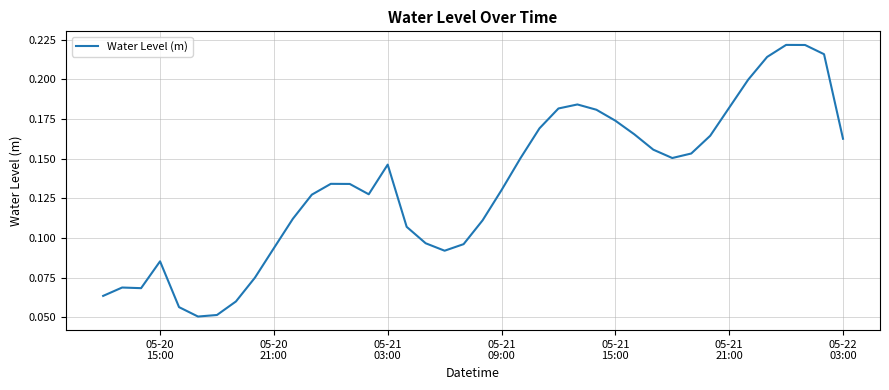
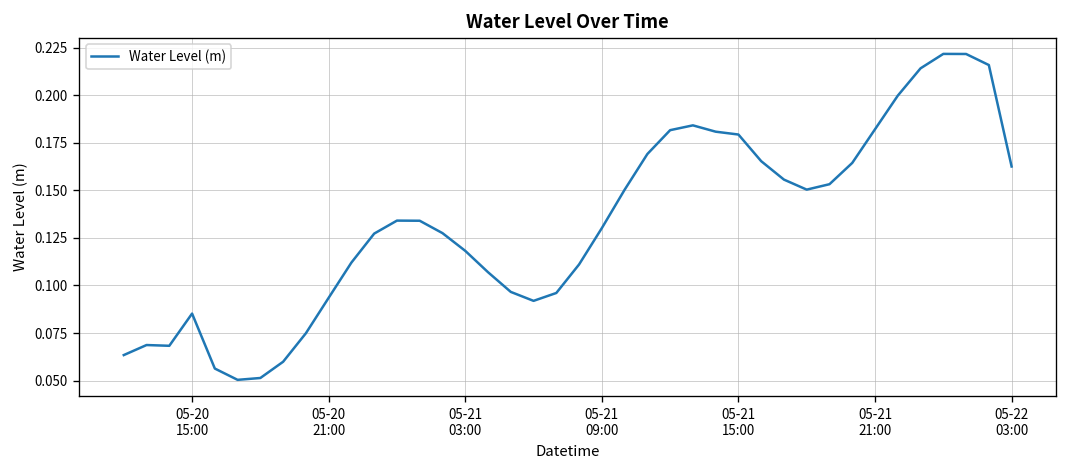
05-21 03:00: 0.146 -> 0.118
05-21 15:00: 0.174 -> 0.179
